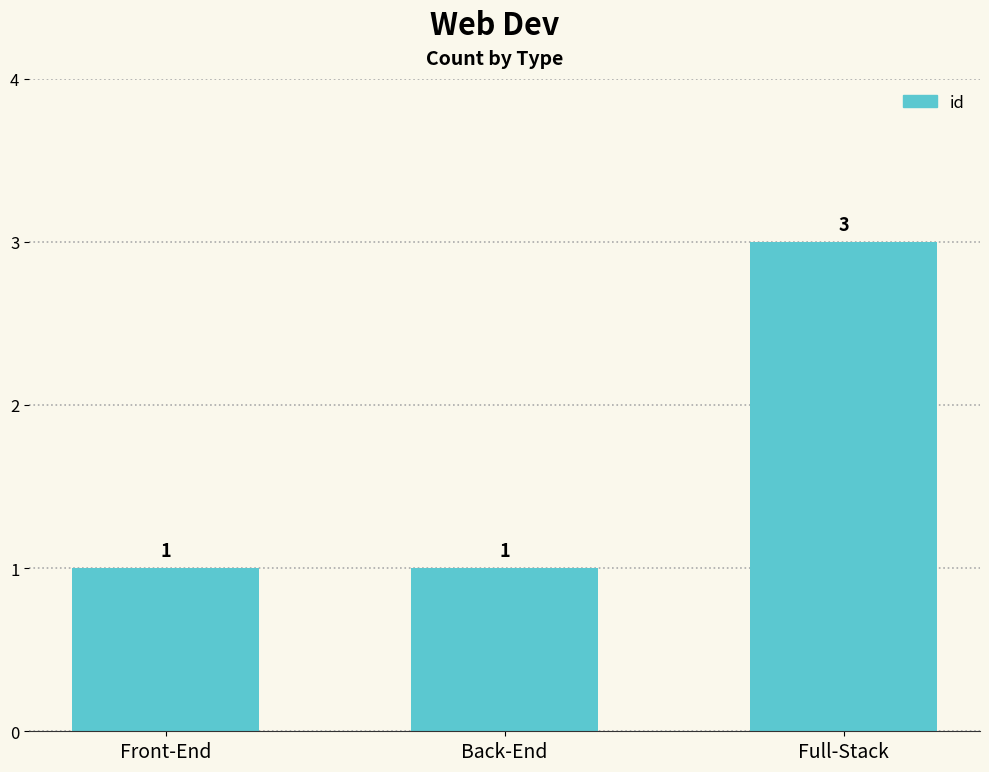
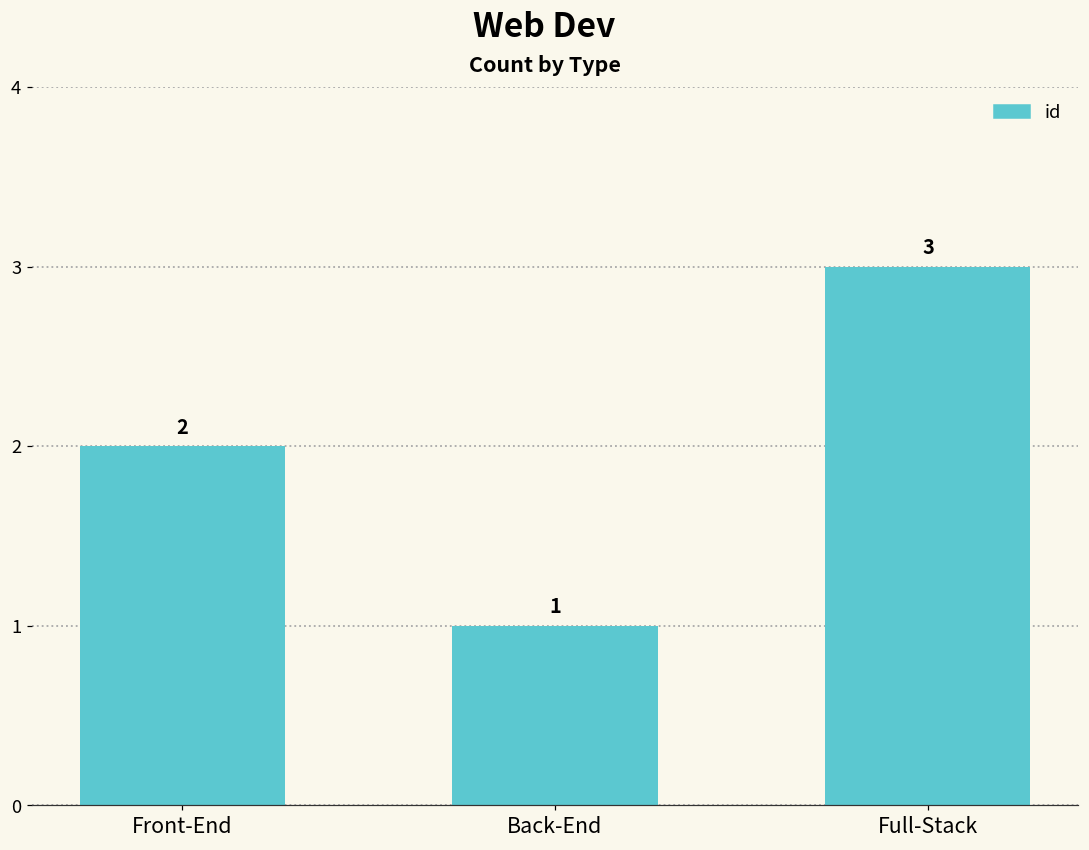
Front-End: 1 -> 2
